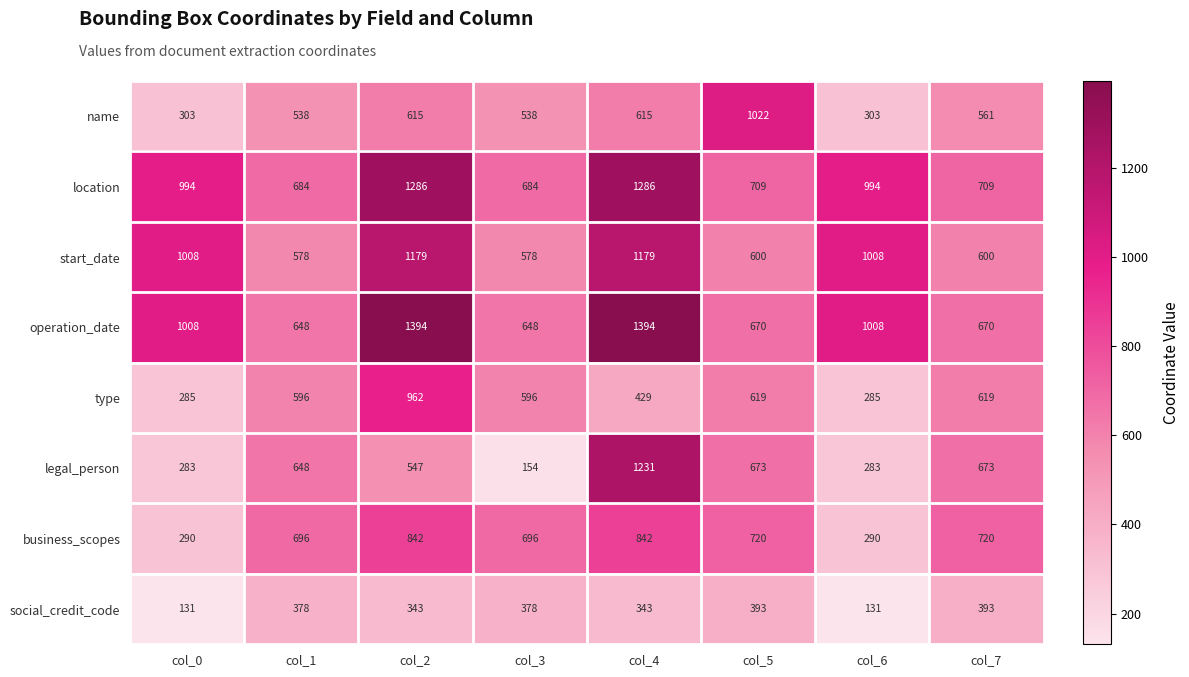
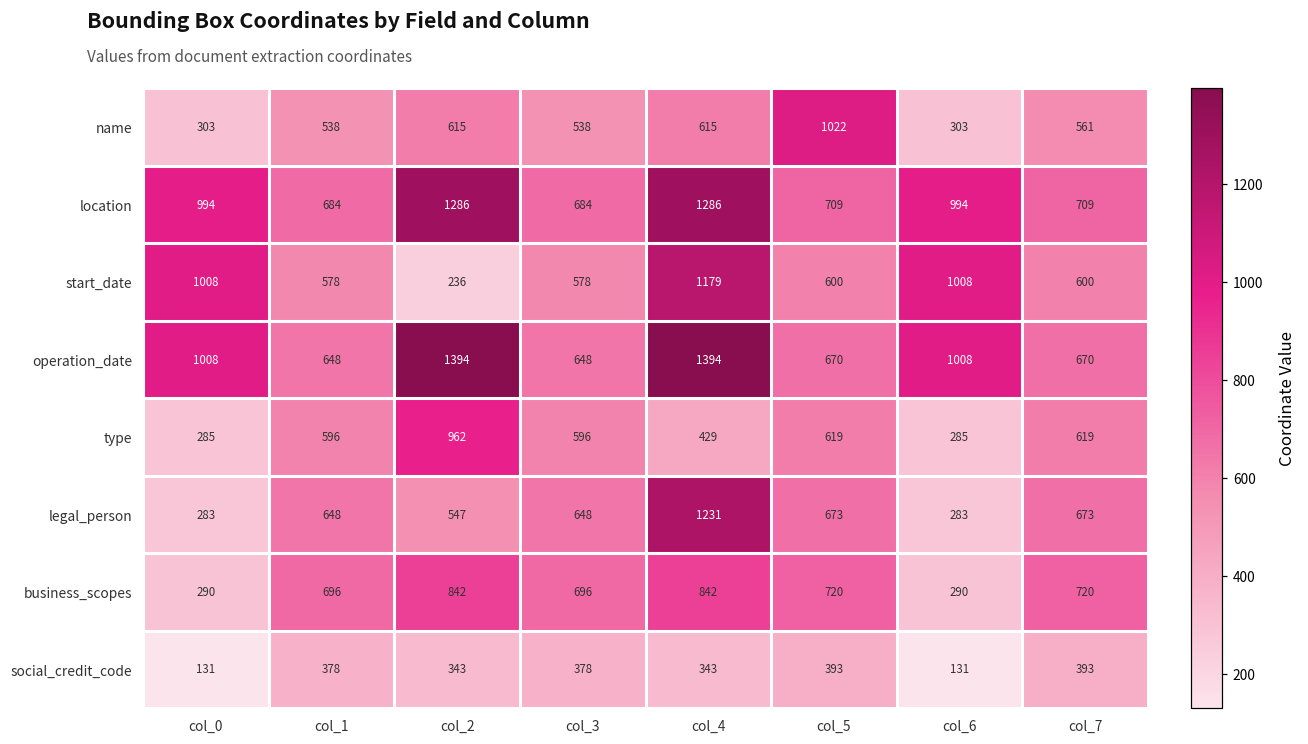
start_date, col_2: 1179 -> 236
legal_person, col_3: 154 -> 648
